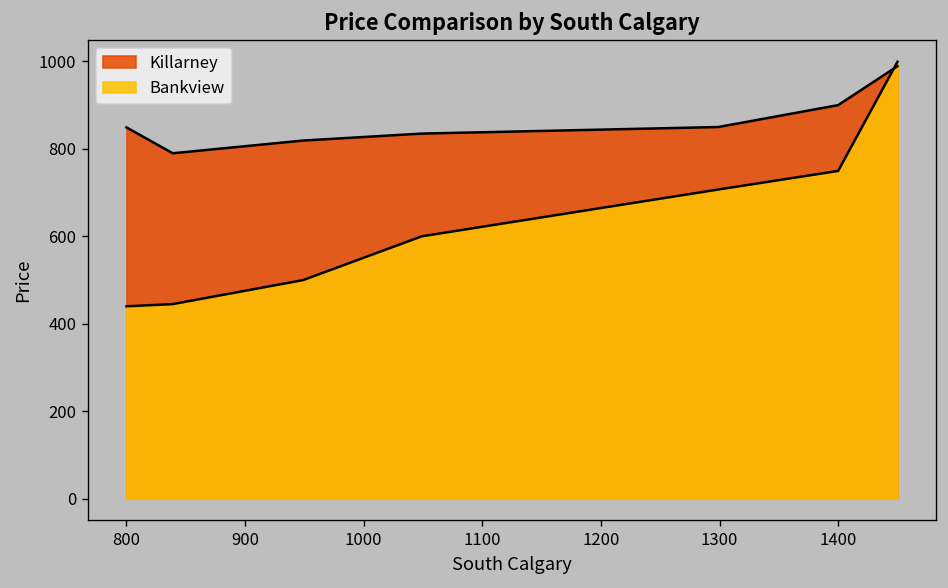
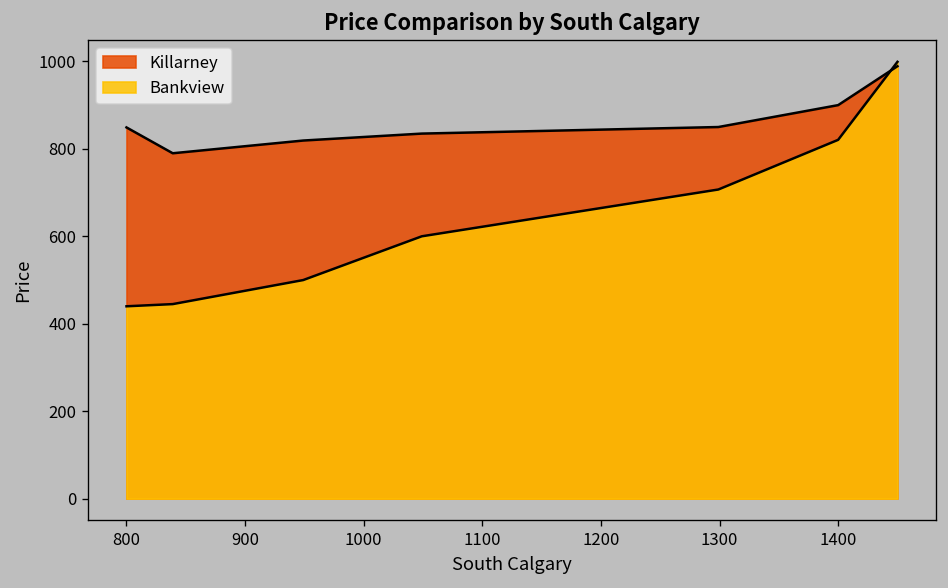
Bankview, 1400: 750 -> 820
